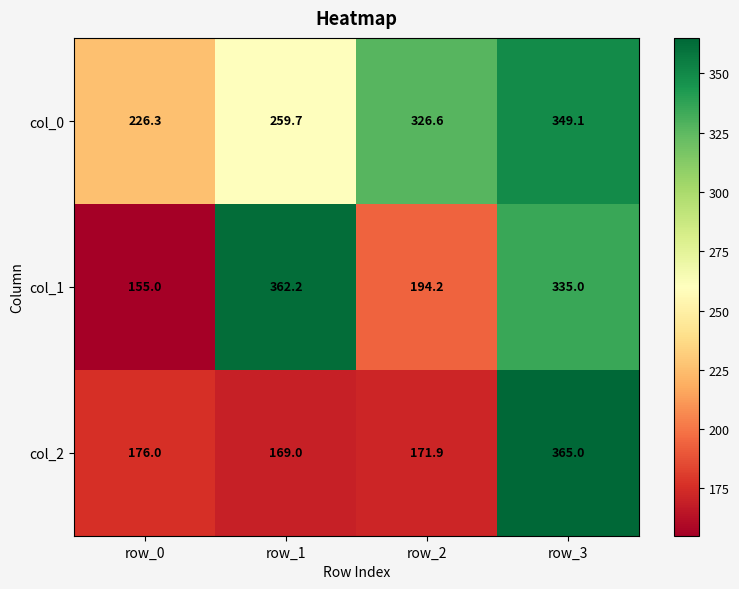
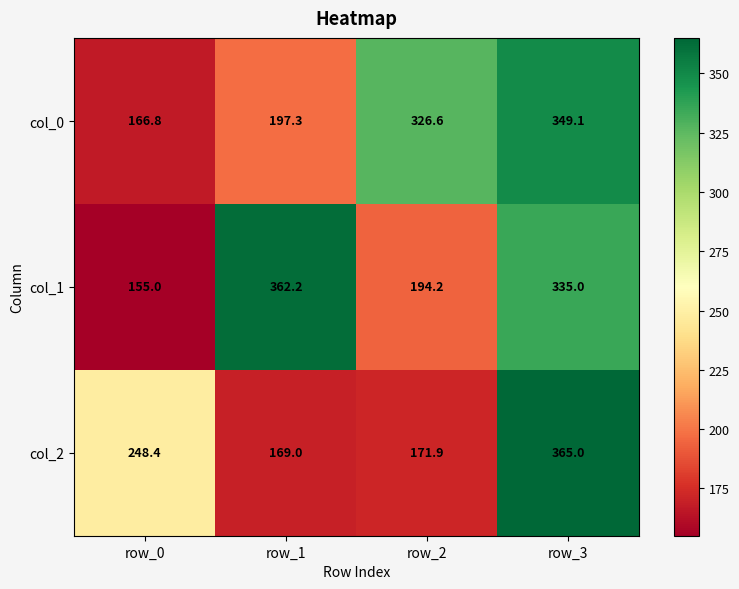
col_0, row_0: 226.3 -> 166.8
col_0, row_1: 259.7 -> 197.3
col_2, row_0: 176.0 -> 248.4
